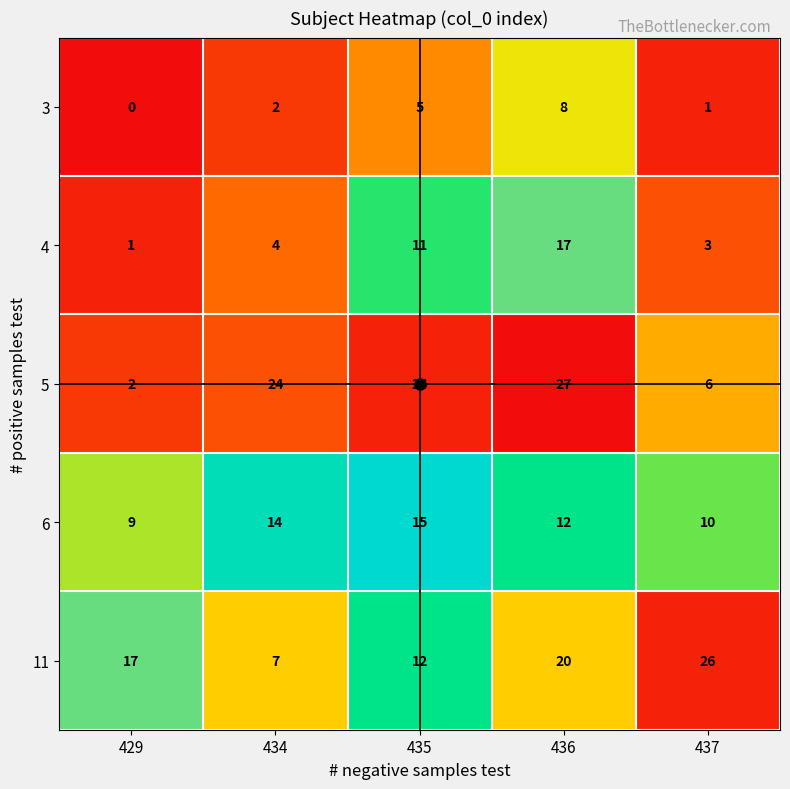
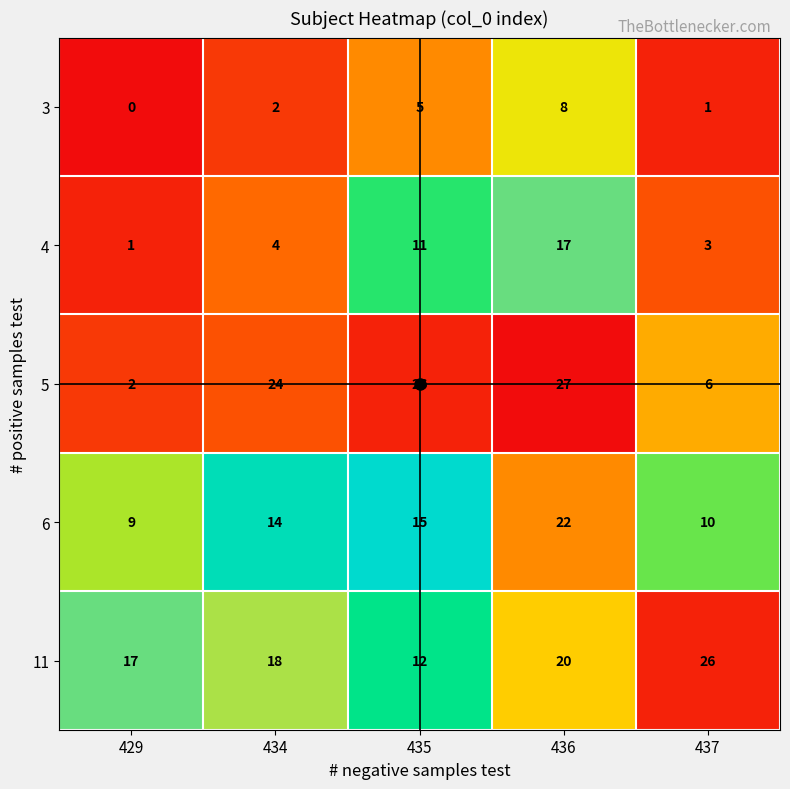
6, 436: 12 -> 22
11, 434: 7 -> 18
